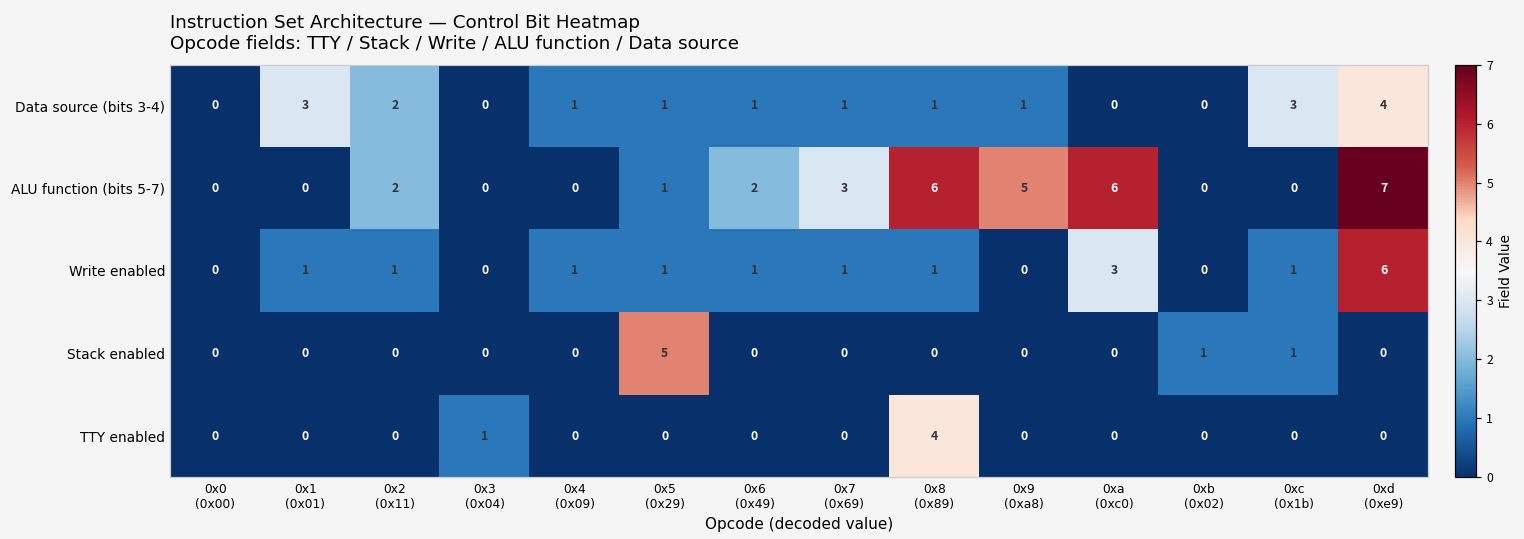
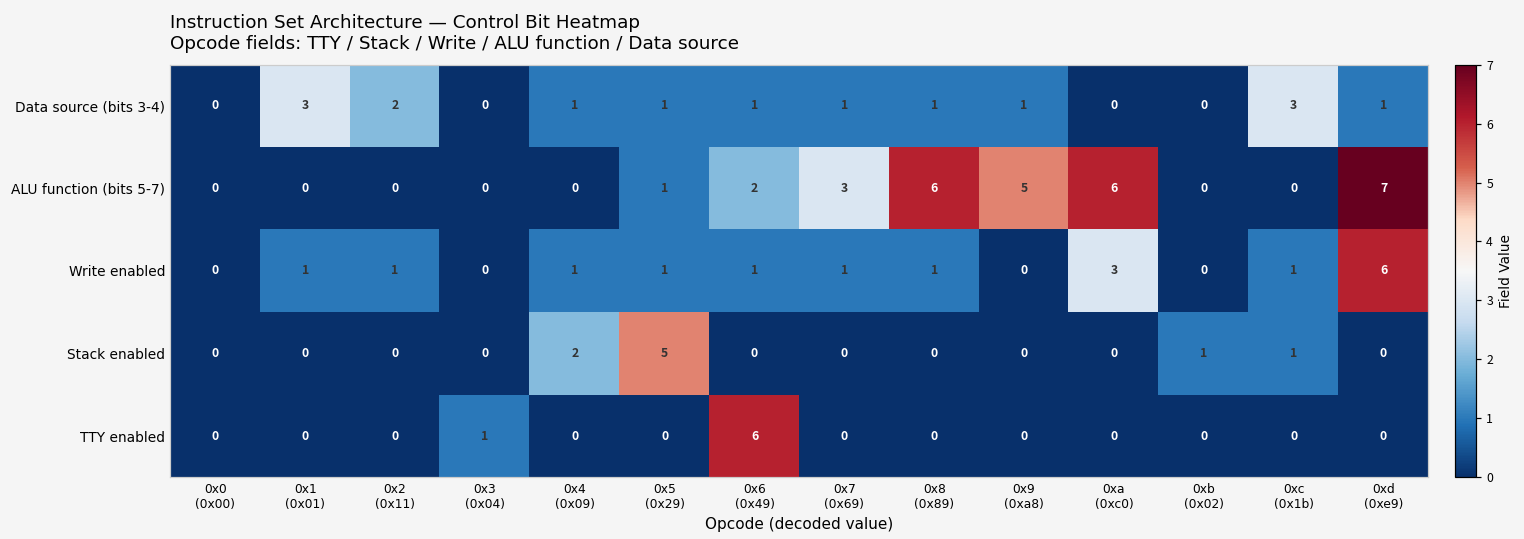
Data source (bits 3-4), 0xd (0xe9): 4 -> 1
ALU function (bits 5-7), 0x2 (0x11): 2 -> 0
Stack enabled, 0x4 (0x09): 0 -> 2
TTY enabled, 0x6 (0x49): 0 -> 6
TTY enabled, 0x8 (0x89): 4 -> 0
